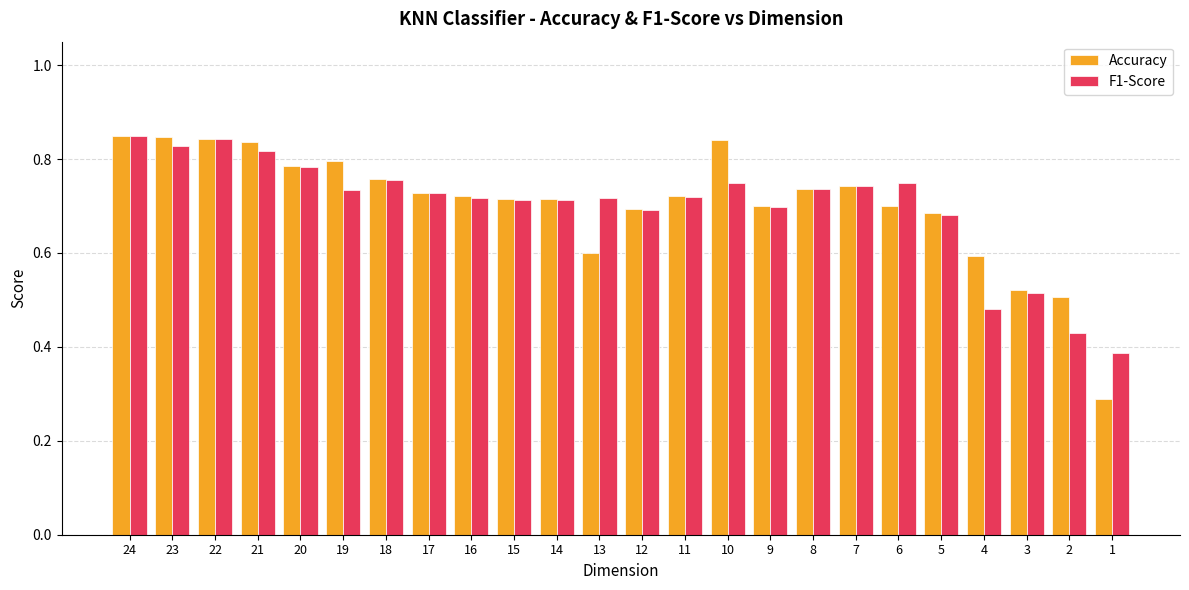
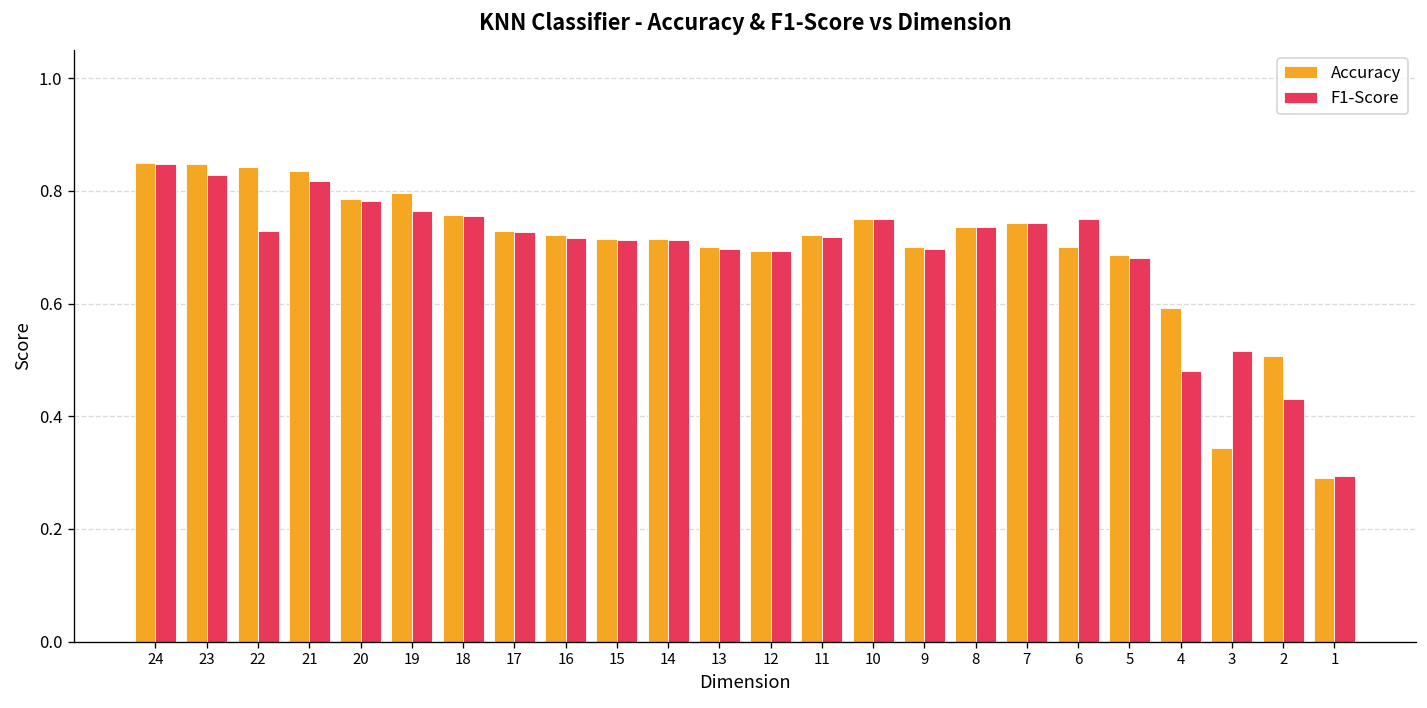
F1-Score, 22: 0.84 -> 0.73
F1-Score, 19: 0.73 -> 0.76
Accuracy, 13: 0.6 -> 0.7
F1-Score, 13: 0.72 -> 0.70
Accuracy, 10: 0.84 -> 0.75
Accuracy, 3: 0.52 -> 0.34
F1-Score, 1: 0.39 -> 0.29
